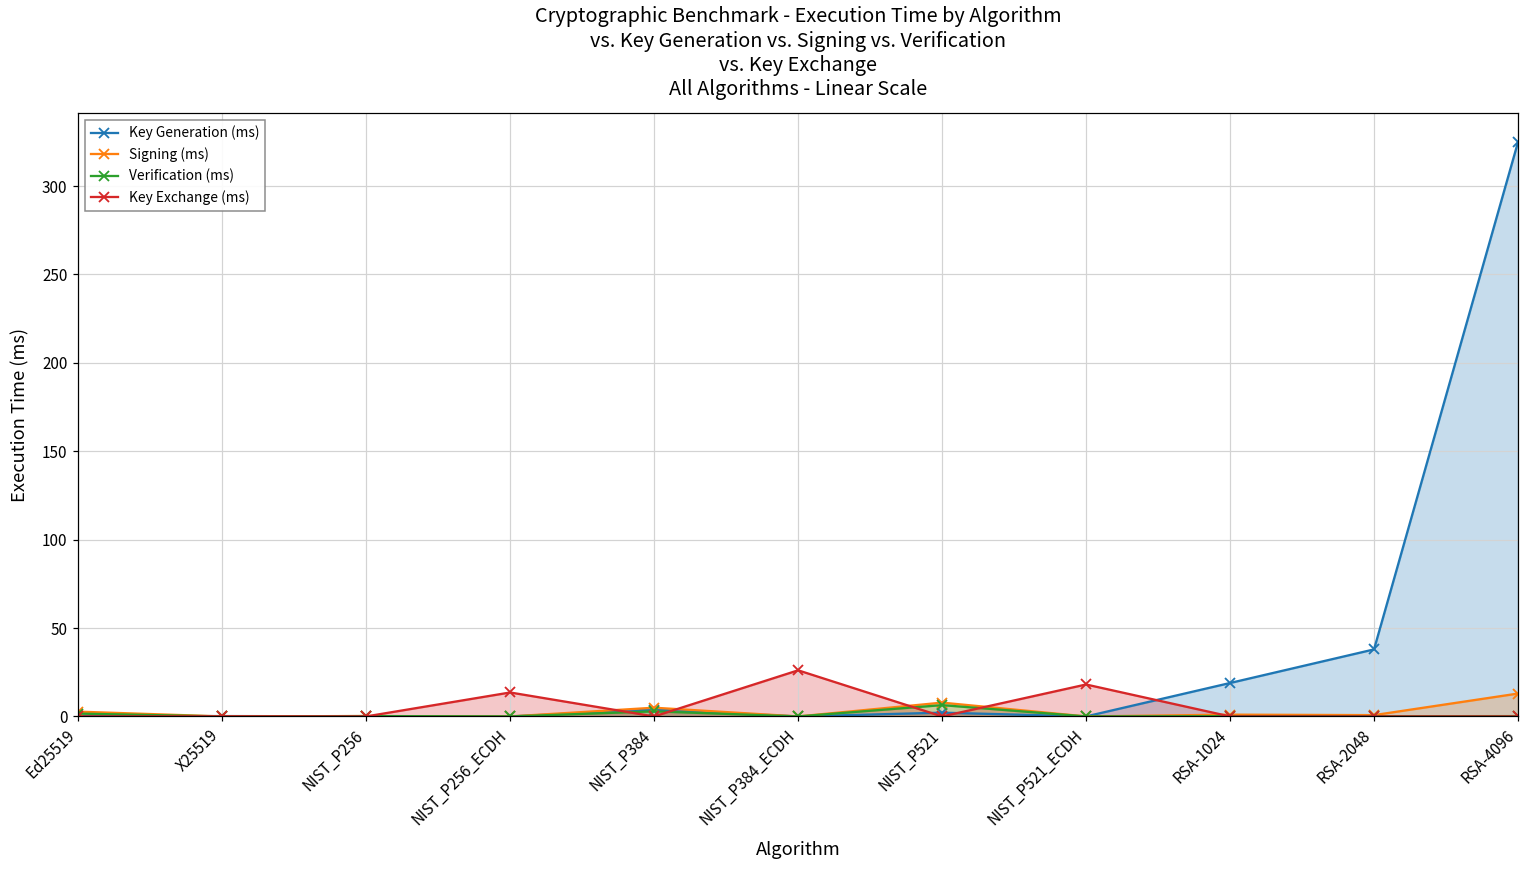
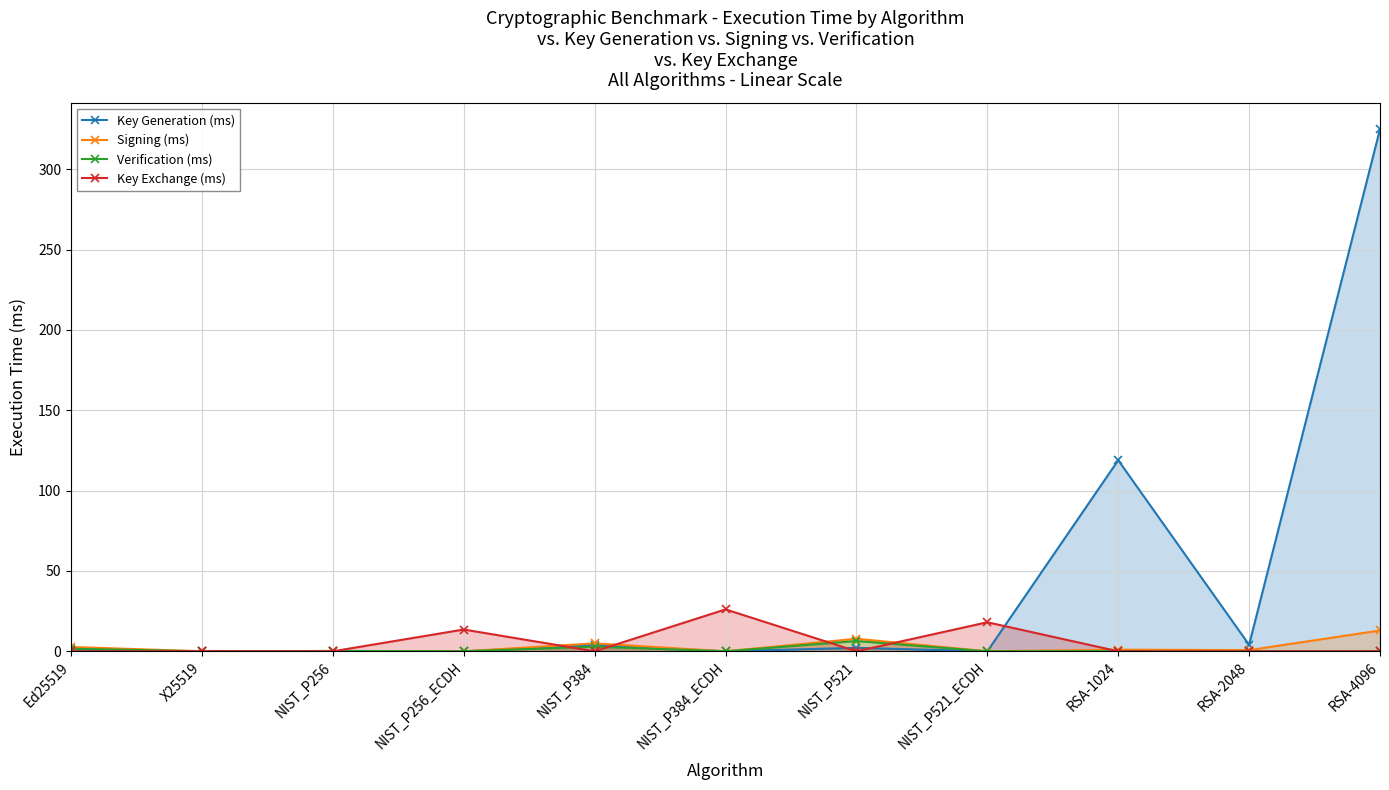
Key Generation (ms), RSA-1024: 19 -> 119
Key Generation (ms), RSA-2048: 38 -> 4
